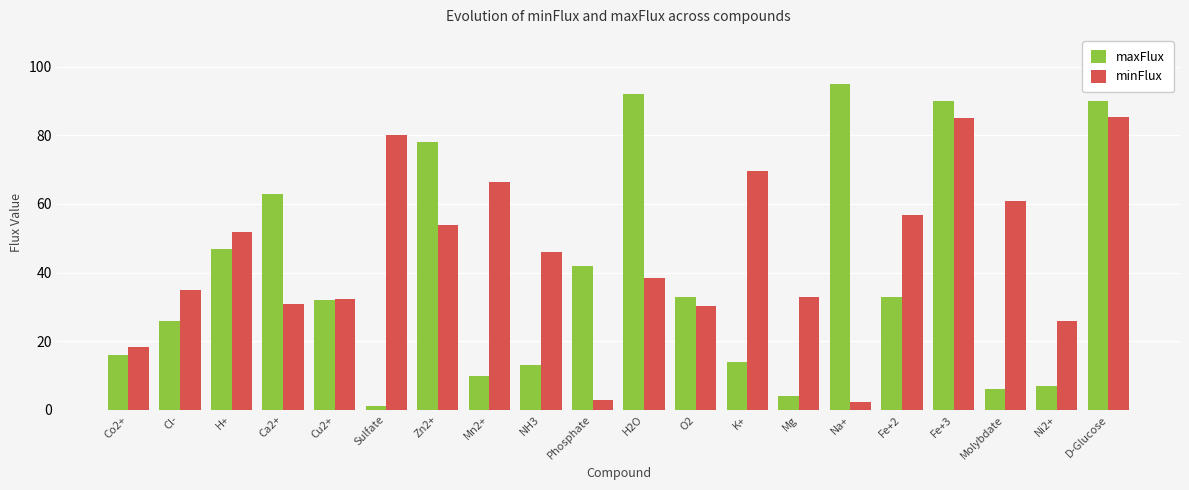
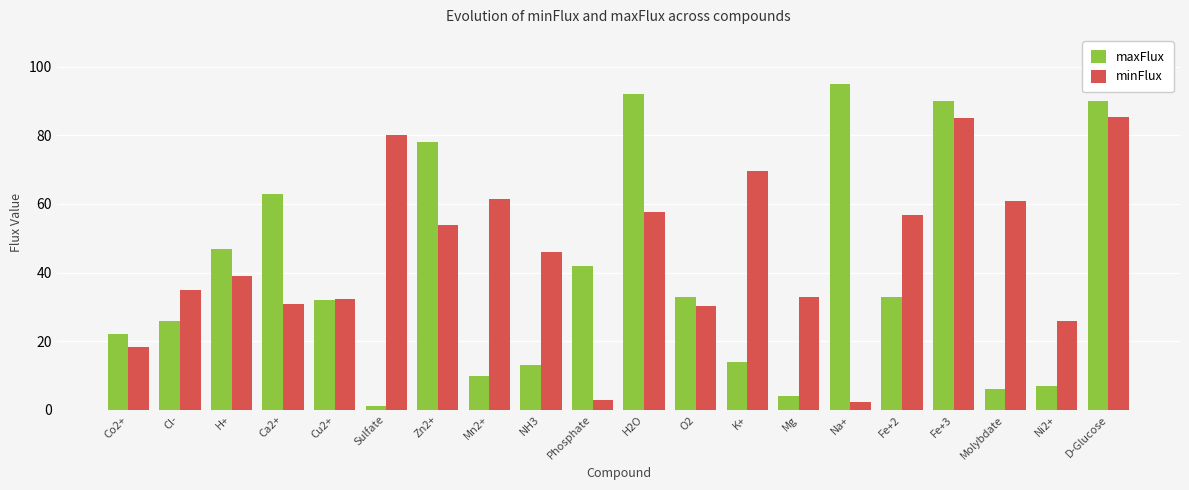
maxFlux, Co2+: 16 -> 22
minFlux, H+: 52 -> 39
minFlux, Mn2+: 66 -> 62
minFlux, H2O: 39 -> 58
